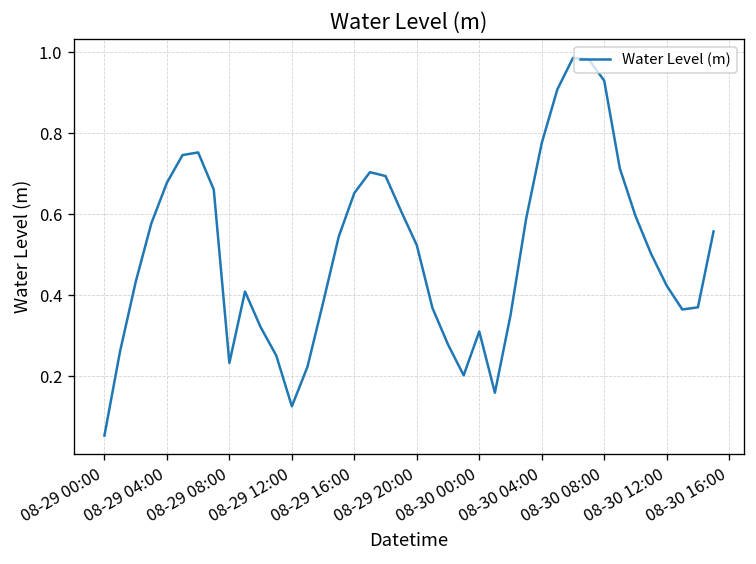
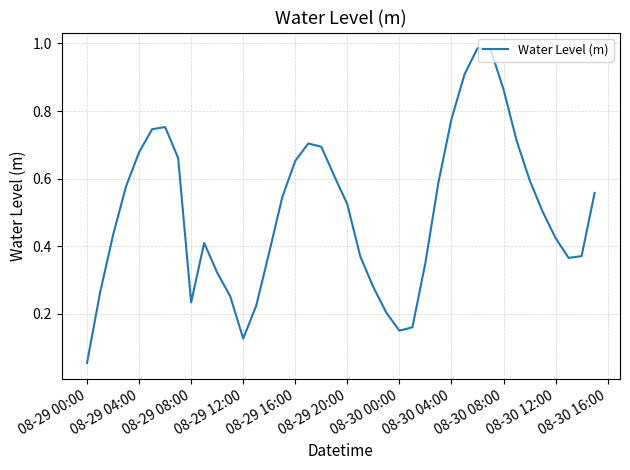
08-30 00:00: 0.31 -> 0.15
08-30 08:00: 0.93 -> 0.86
